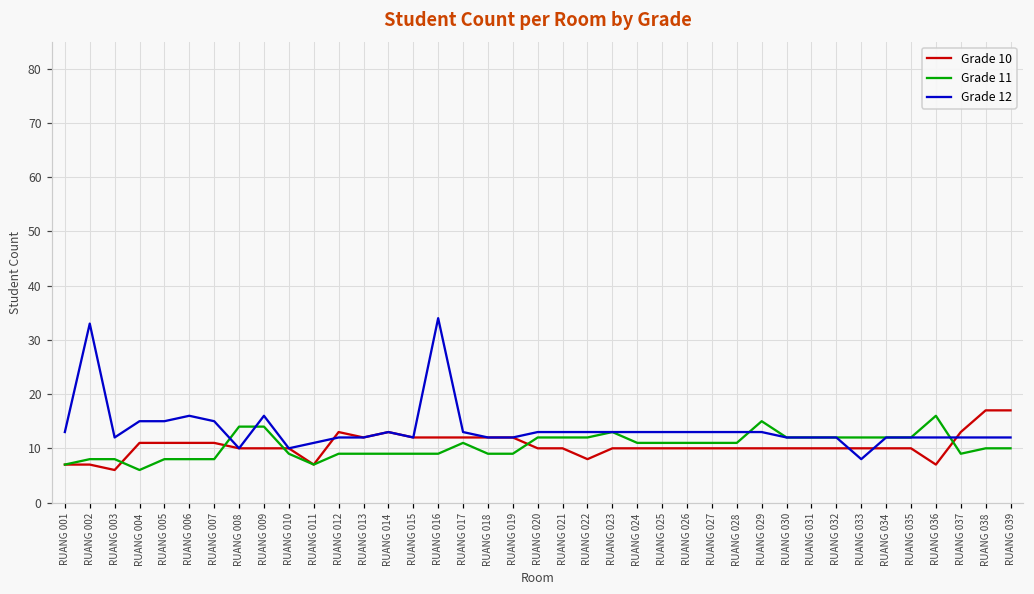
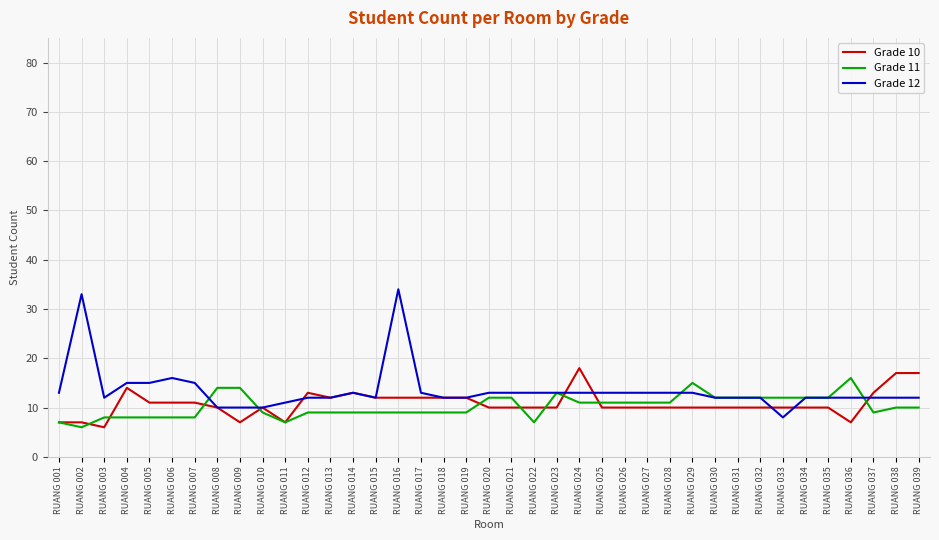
Grade 11, RUANG 002: 8 -> 6
Grade 10, RUANG 004: 11 -> 14
Grade 11, RUANG 004: 6 -> 8
Grade 10, RUANG 009: 10 -> 7
Grade 12, RUANG 009: 16 -> 10
Grade 11, RUANG 017: 11 -> 9
Grade 10, RUANG 022: 8 -> 10
Grade 11, RUANG 022: 12 -> 7
Grade 10, RUANG 024: 10 -> 18
